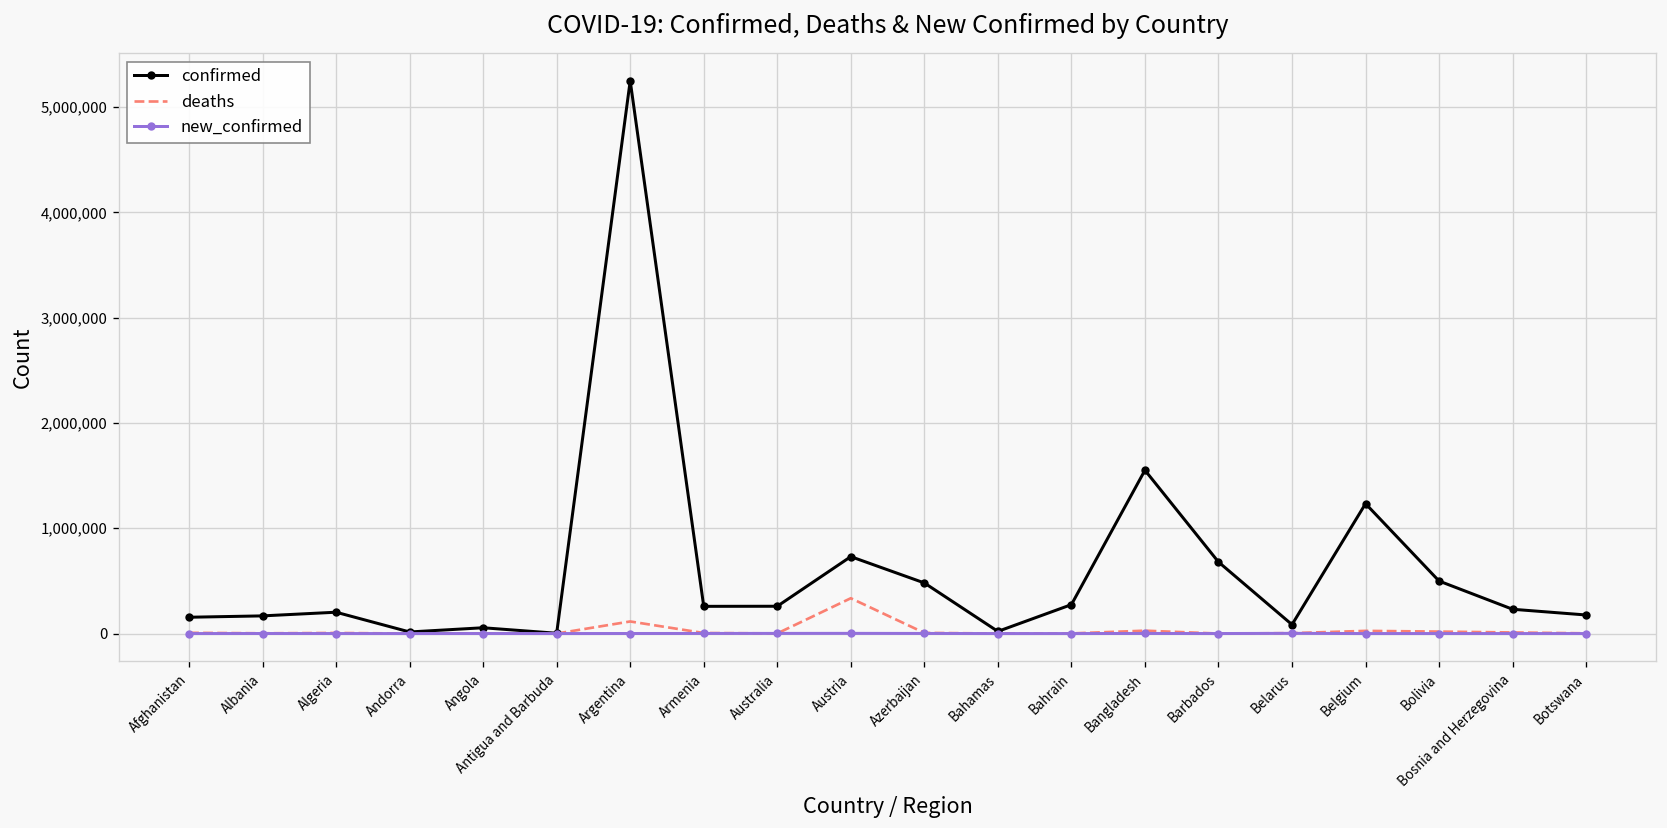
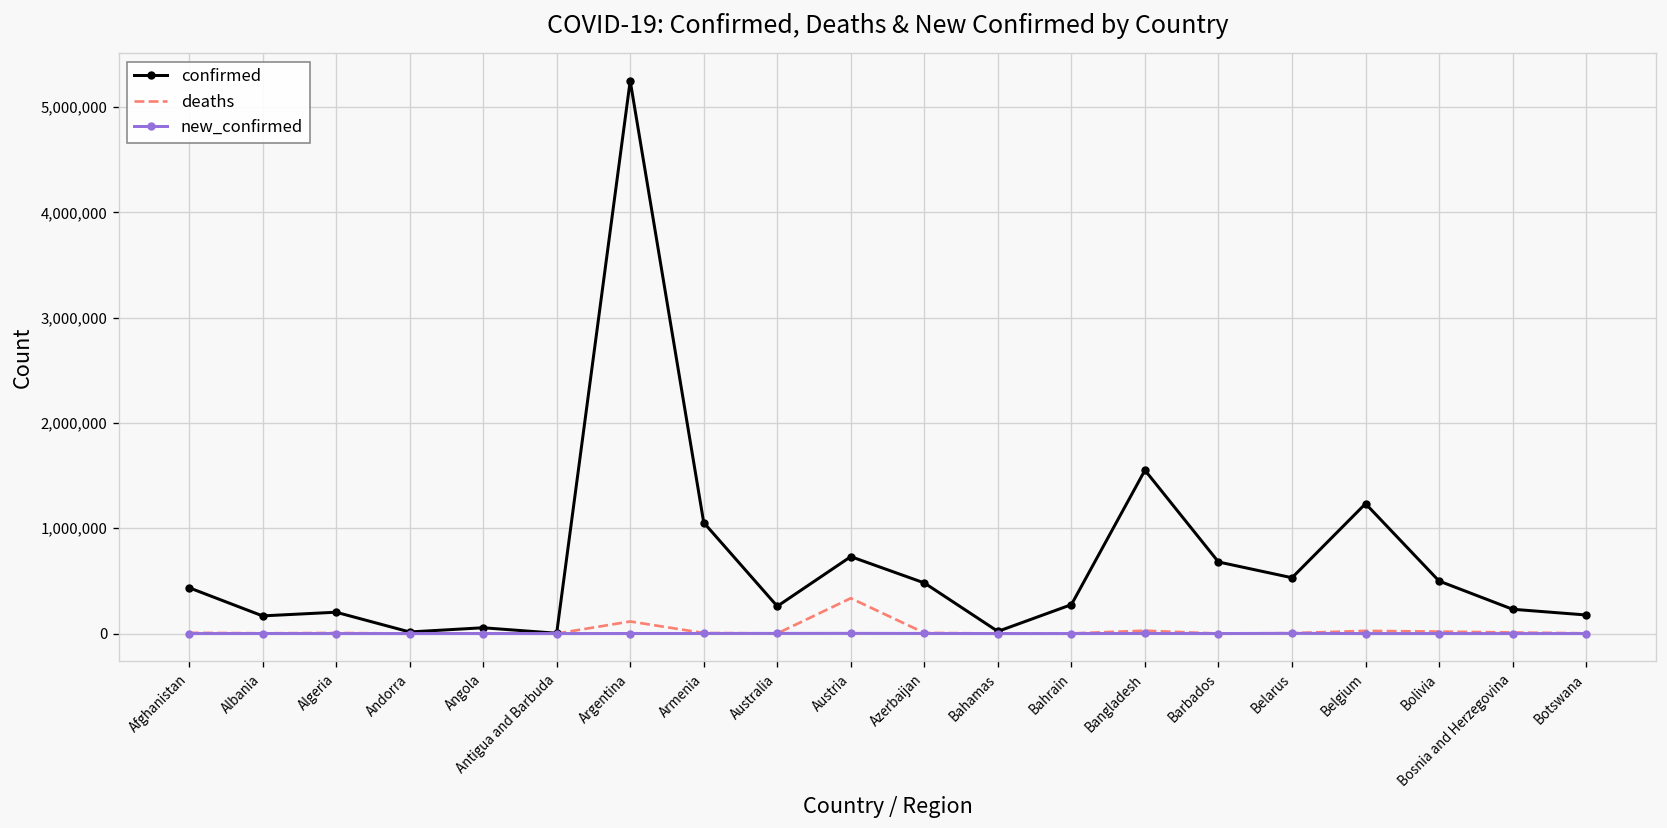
confirmed, Afghanistan: 200,000 -> 400,000
confirmed, Armenia: 300,000 -> 1,100,000
confirmed, Belarus: 100,000 -> 500,000
